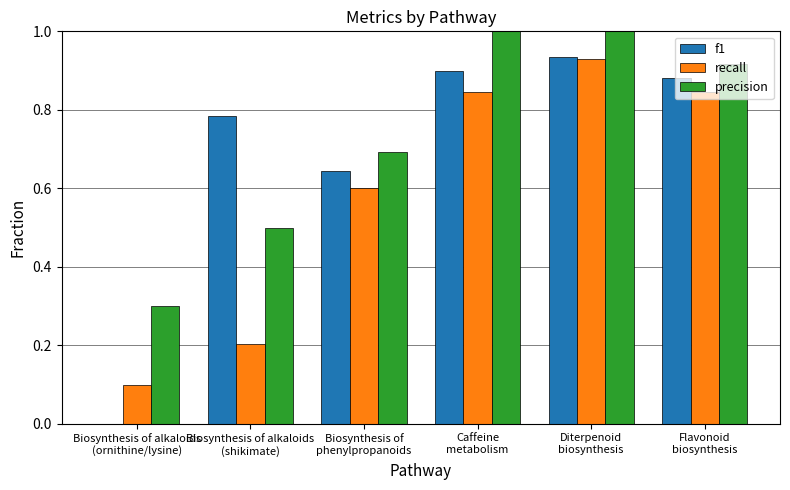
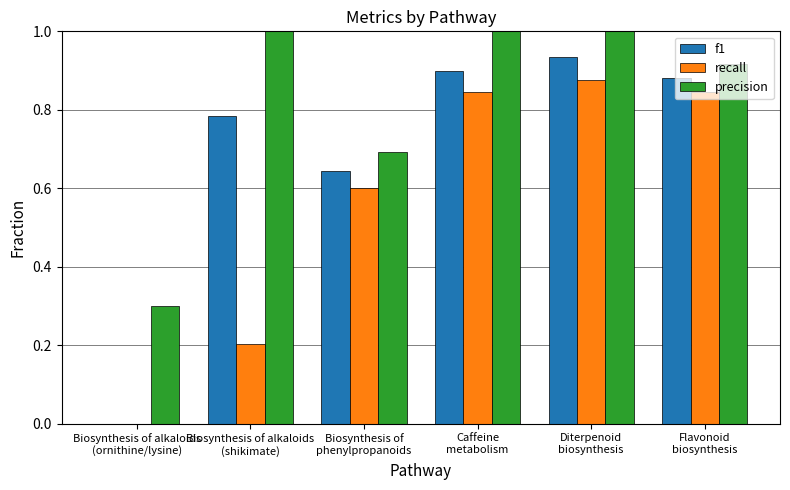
recall, Biosynthesis of alkaloids (ornithine/lysine): 0.1 -> 0.0
precision, Biosynthesis of alkaloids (shikimate): 0.5 -> 1.0
recall, Diterpenoid biosynthesis: 0.93 -> 0.88
